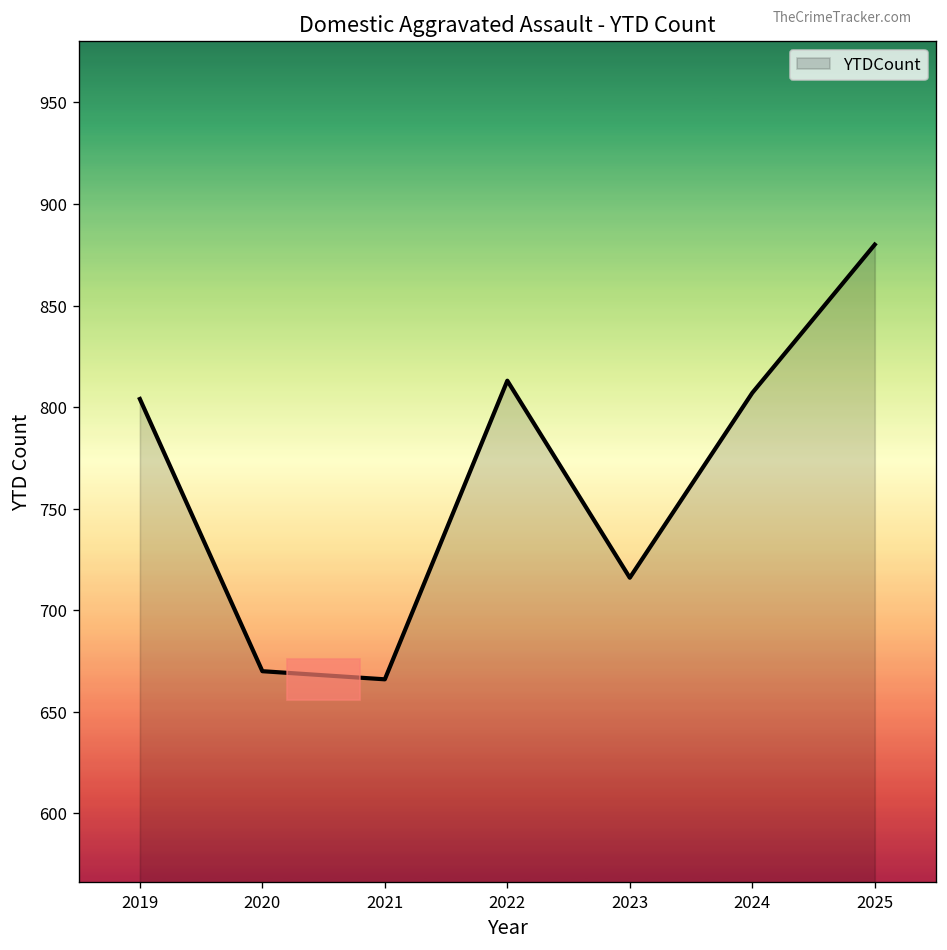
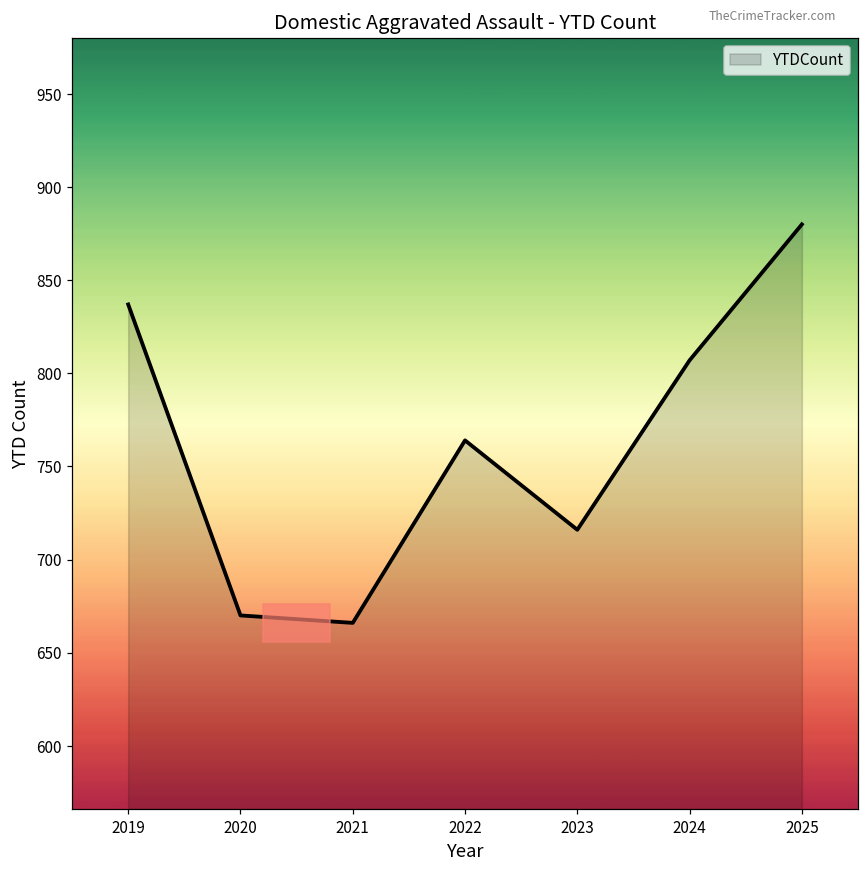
2019: 804 -> 837
2022: 813 -> 764
